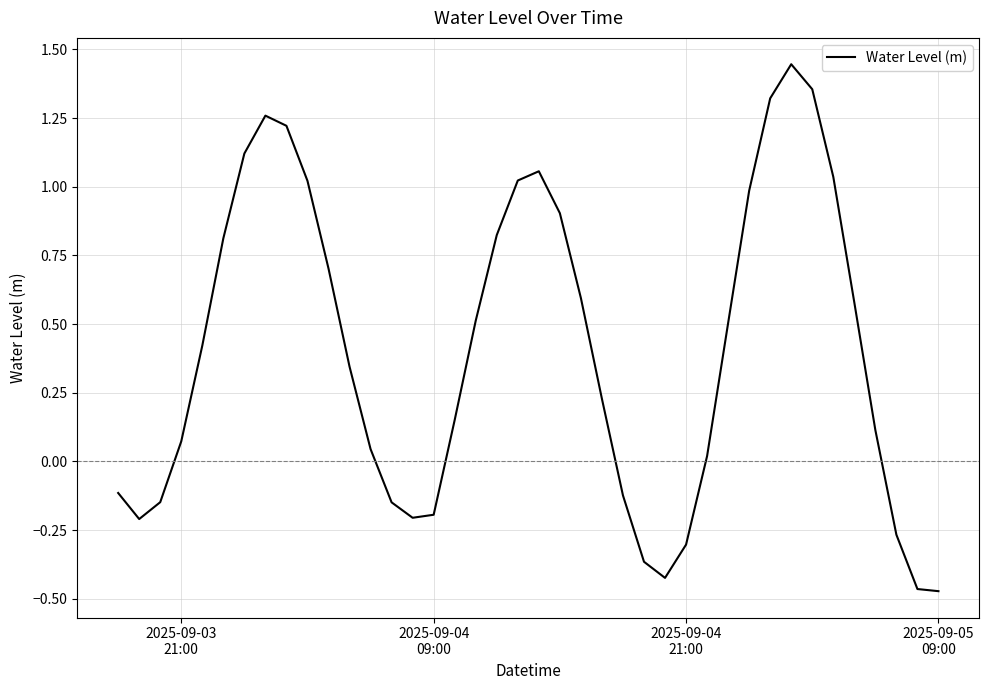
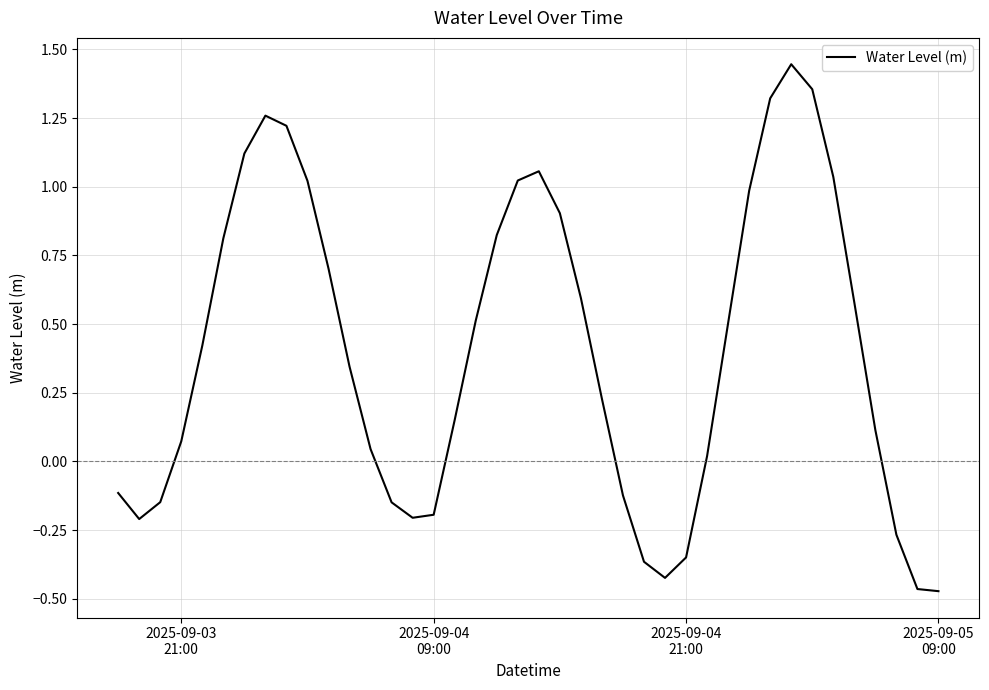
2025-09-04 21:00: -0.30 -> -0.35
